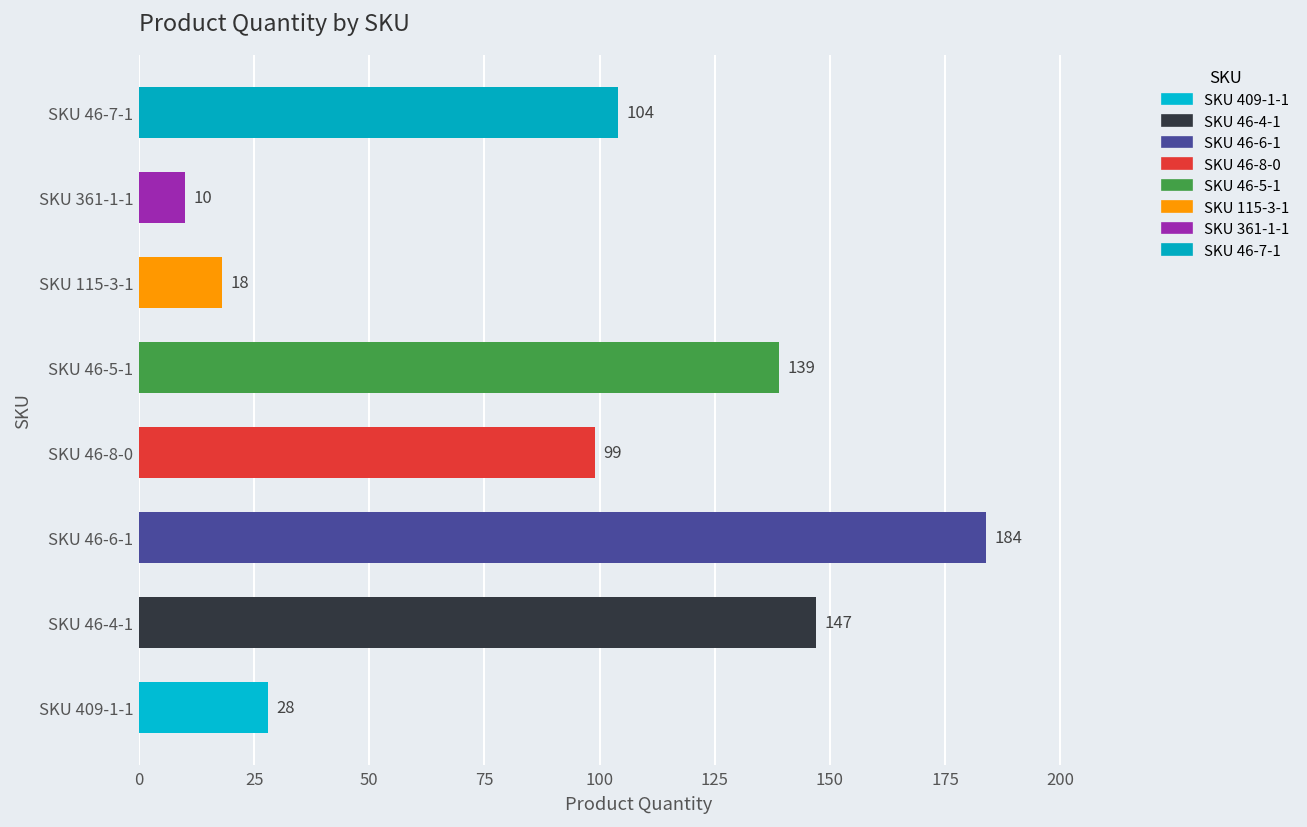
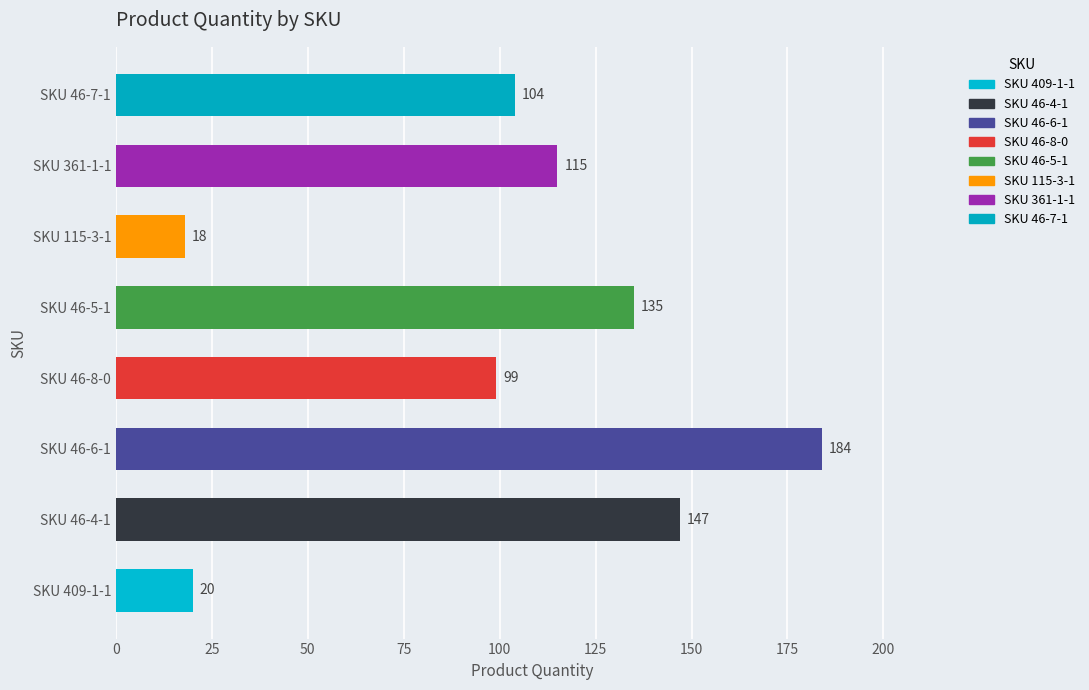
SKU 361-1-1: 10 -> 115
SKU 46-5-1: 139 -> 135
SKU 409-1-1: 28 -> 20
